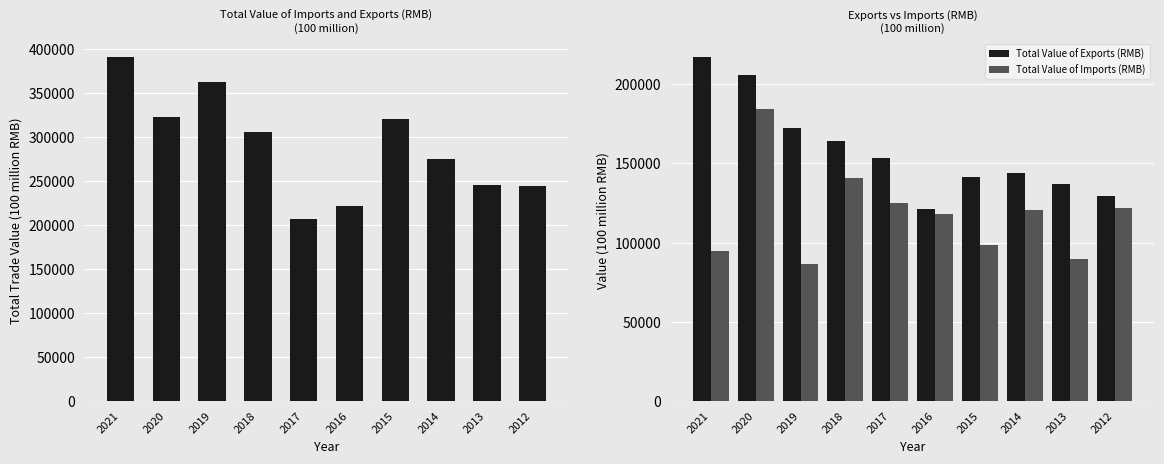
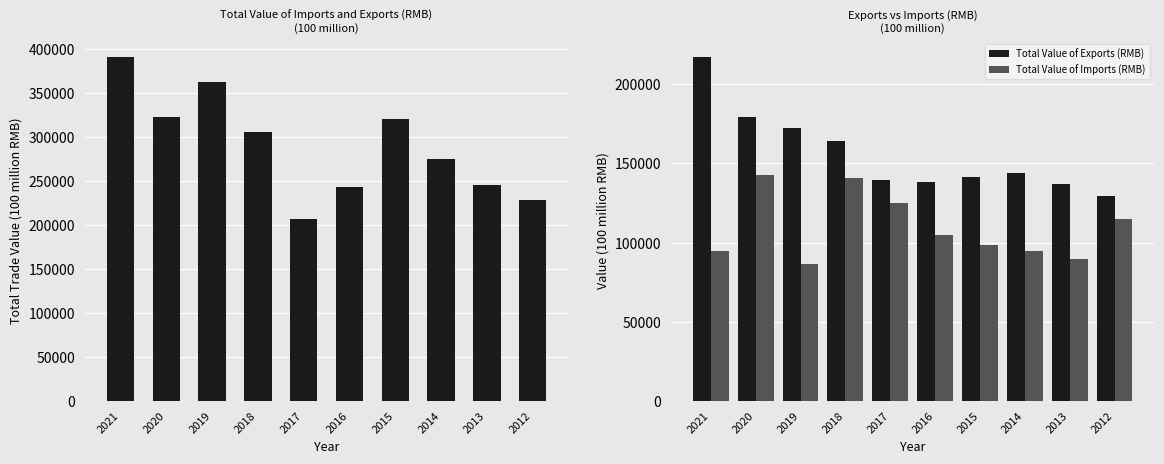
Total Value of Imports and Exports (RMB) (100 million), 2016: 220000 -> 240000
Total Value of Imports and Exports (RMB) (100 million), 2012: 240000 -> 230000
Exports vs Imports (RMB) (100 million), Total Value of Exports (RMB), 2020: 206000 -> 179000
Exports vs Imports (RMB) (100 million), Total Value of Imports (RMB), 2020: 184000 -> 143000
Exports vs Imports (RMB) (100 million), Total Value of Exports (RMB), 2017: 153000 -> 140000
Exports vs Imports (RMB) (100 million), Total Value of Exports (RMB), 2016: 121000 -> 138000
Exports vs Imports (RMB) (100 million), Total Value of Imports (RMB), 2016: 118000 -> 105000
Exports vs Imports (RMB) (100 million), Total Value of Imports (RMB), 2014: 120000 -> 94000
Exports vs Imports (RMB) (100 million), Total Value of Imports (RMB), 2012: 122000 -> 115000
